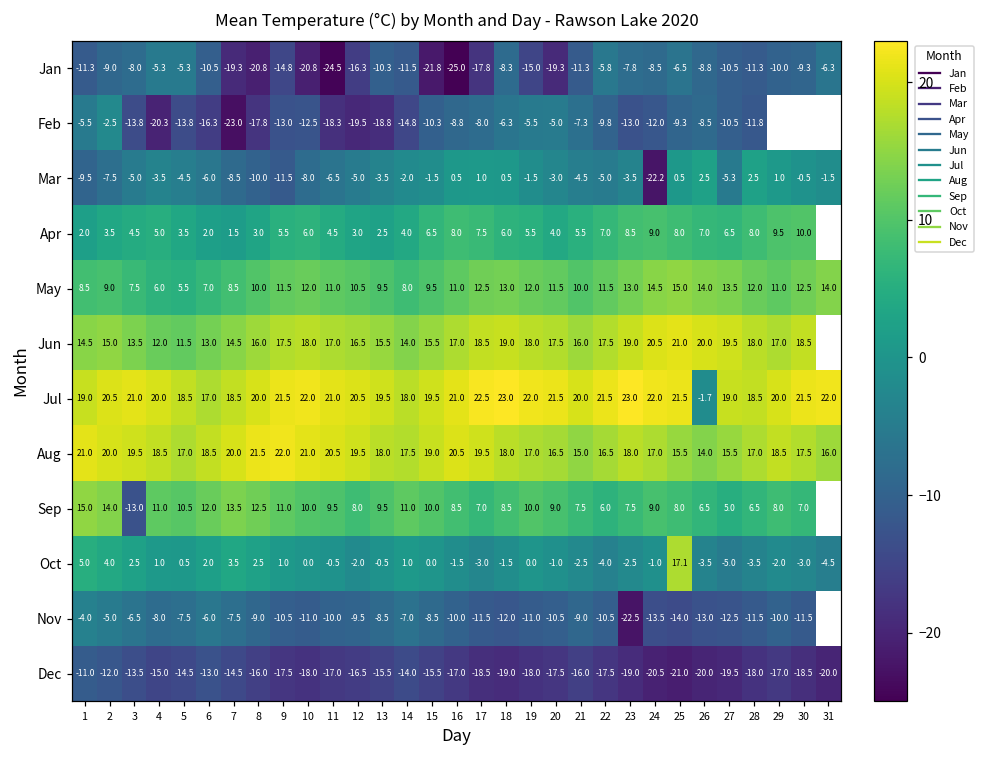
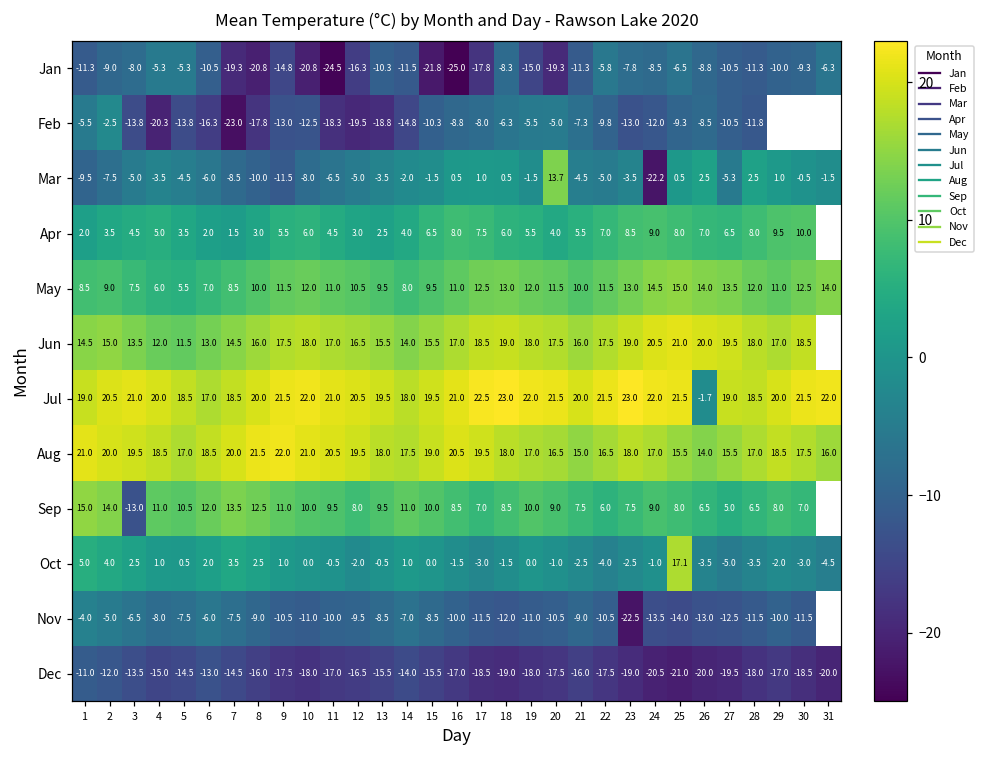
Mar, 20: -3.0 -> 13.7
